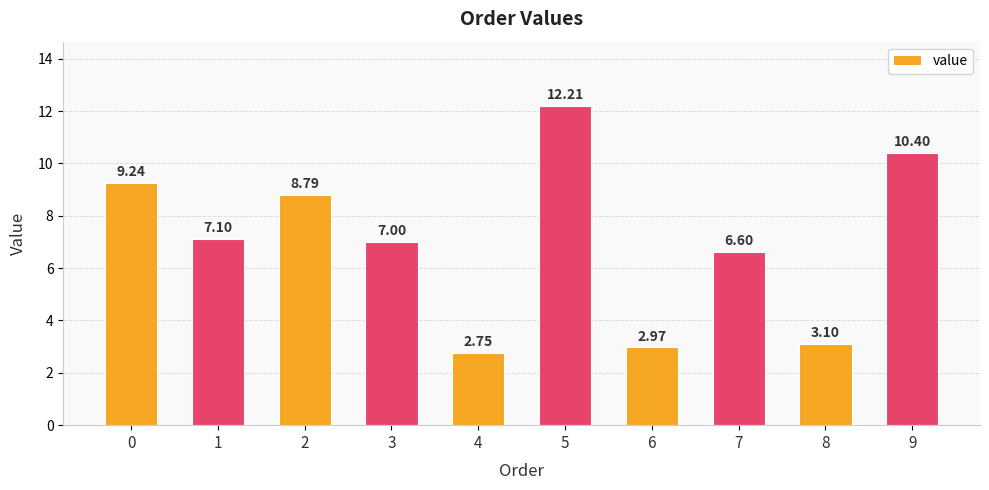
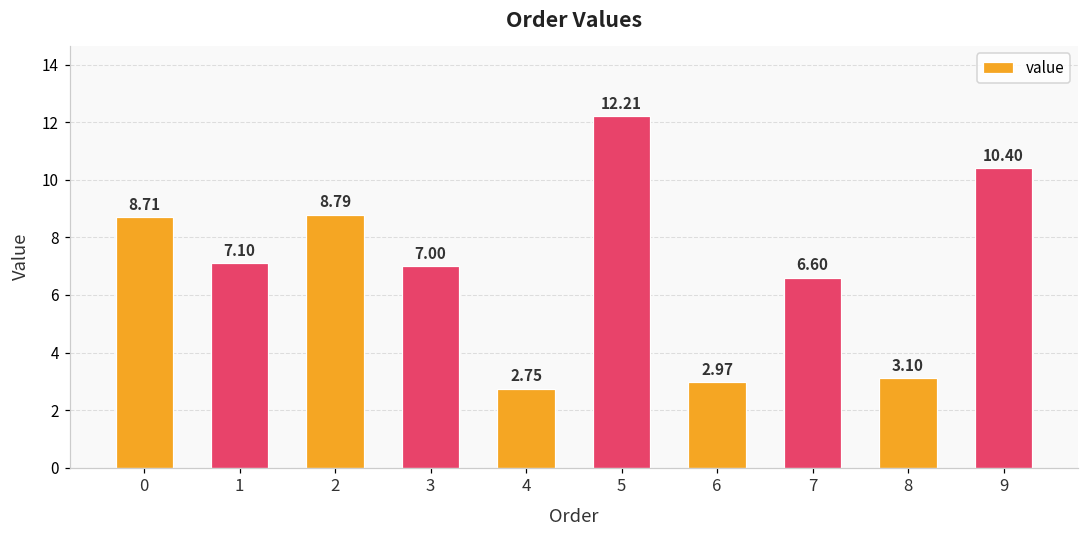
0: 9.24 -> 8.71
